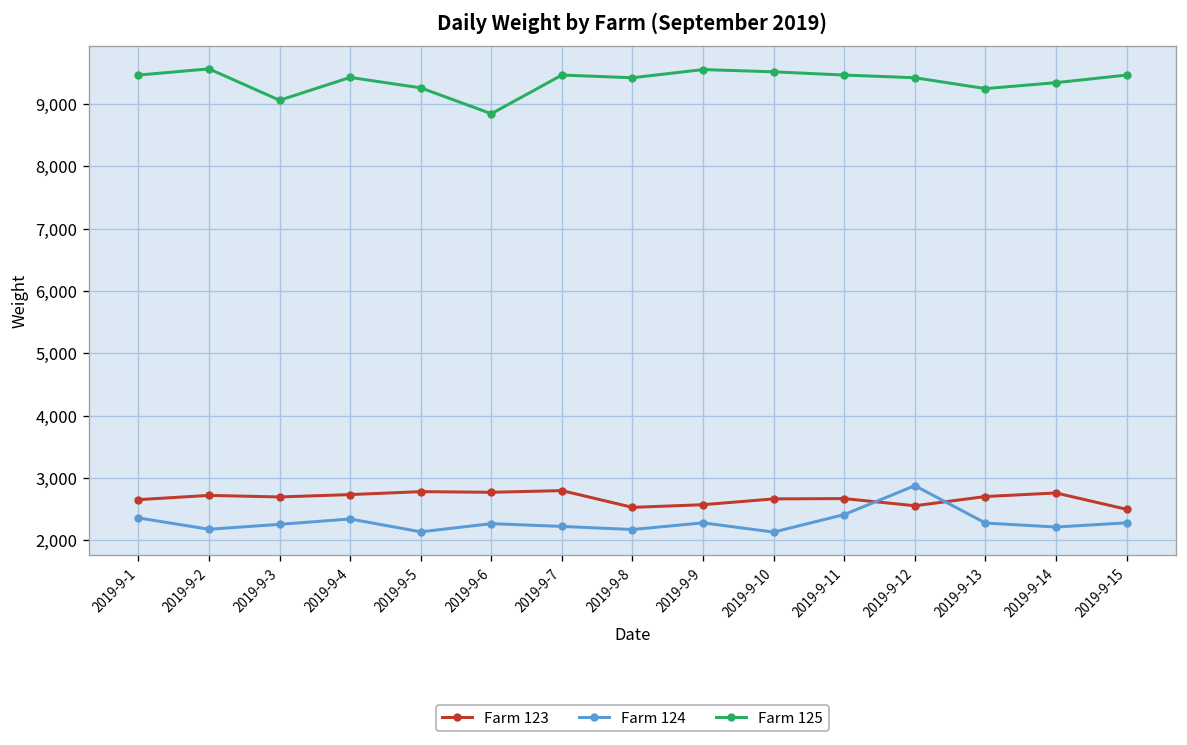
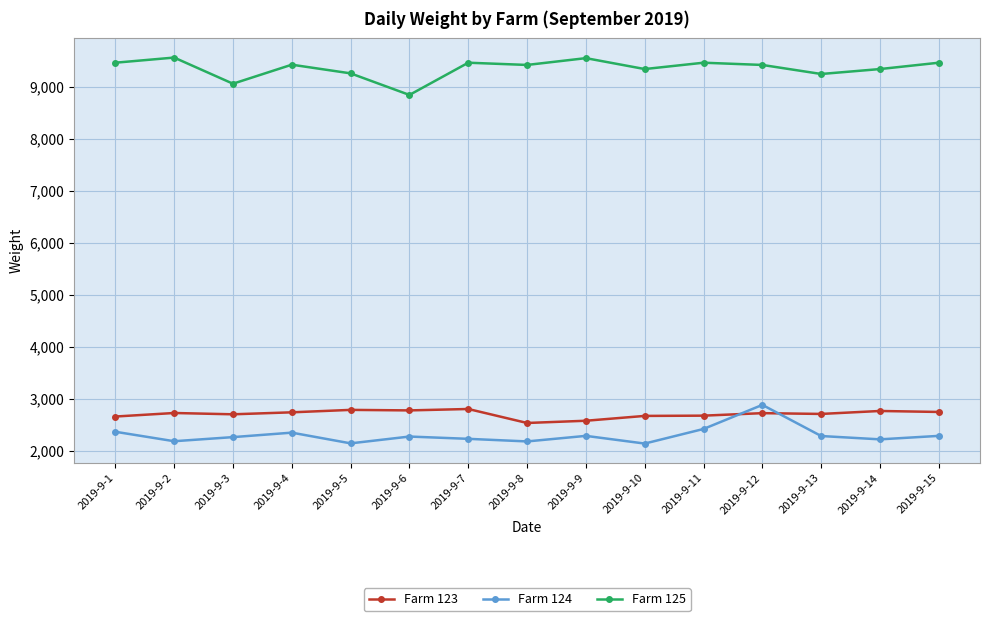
Farm 125, 2019-9-10: 9,500 -> 9,300
Farm 123, 2019-9-12: 2,600 -> 2,700
Farm 123, 2019-9-15: 2,500 -> 2,700
